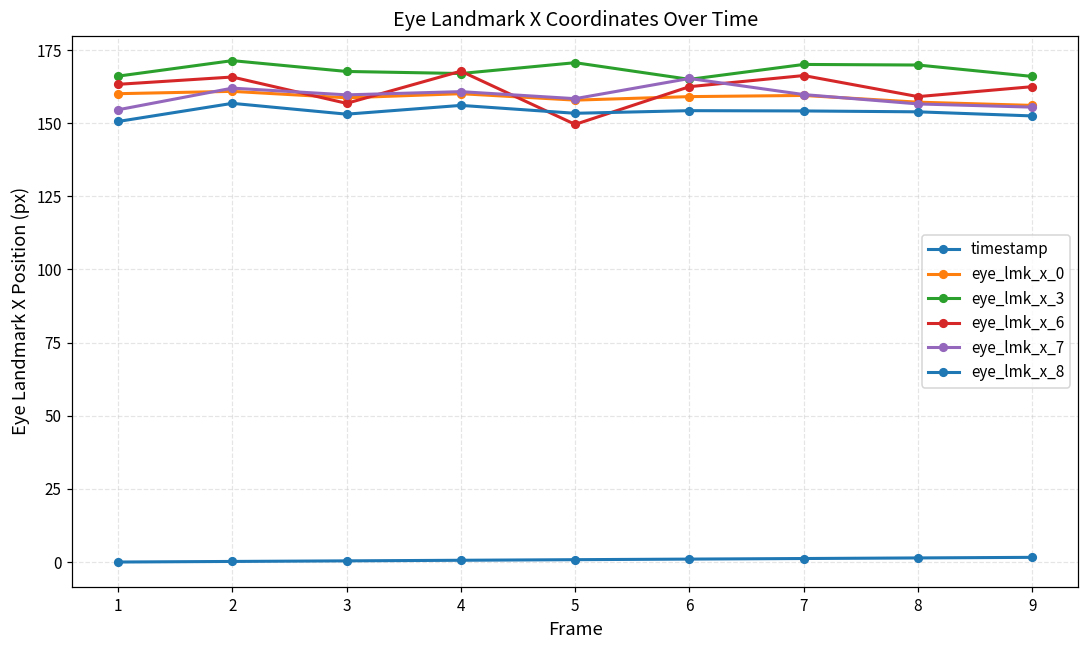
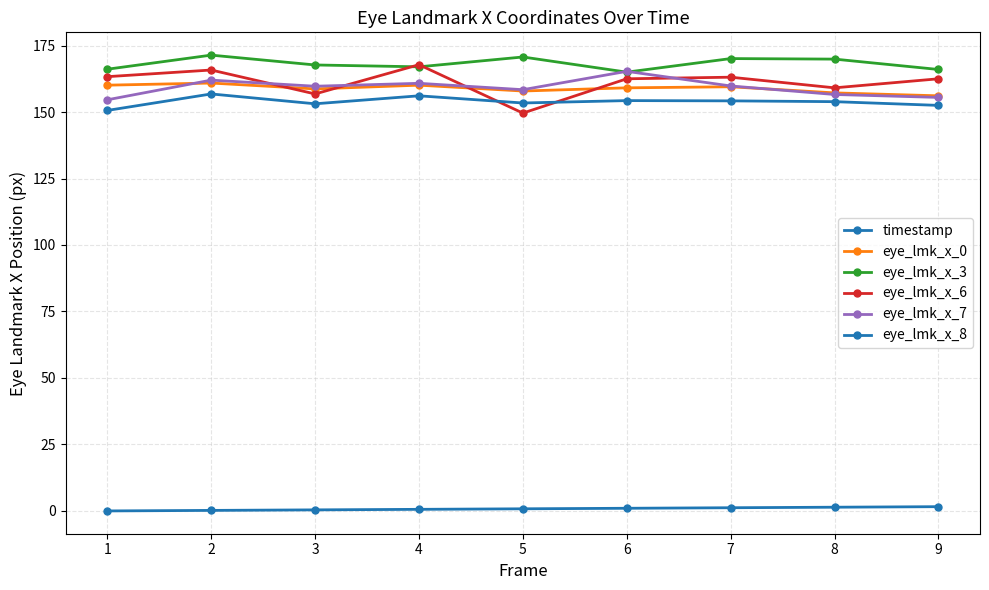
eye_lmk_x_6, 7: 166 -> 163
